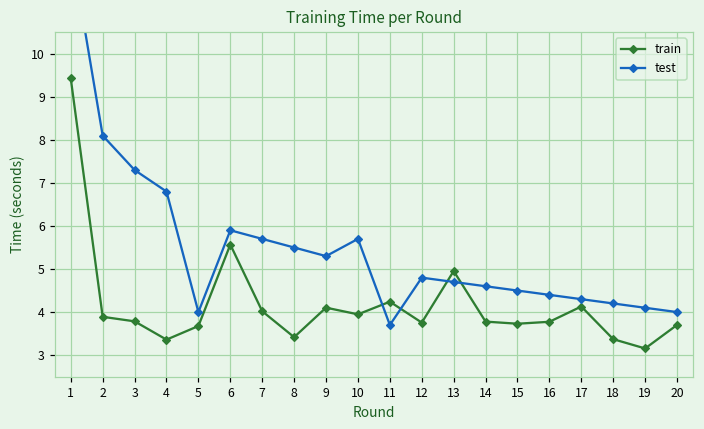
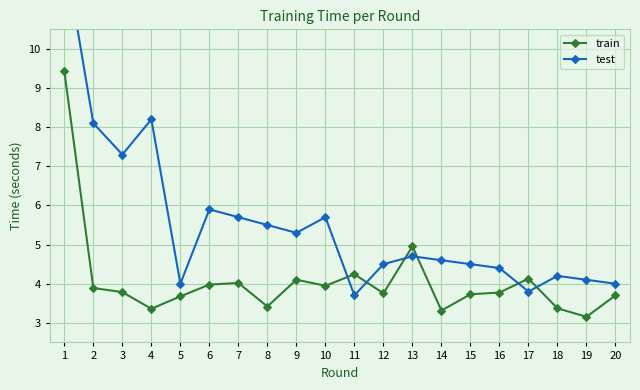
test, 4: 6.8 -> 8.2
train, 6: 5.6 -> 4.0
test, 12: 4.8 -> 4.5
train, 14: 3.8 -> 3.3
test, 17: 4.3 -> 3.8
